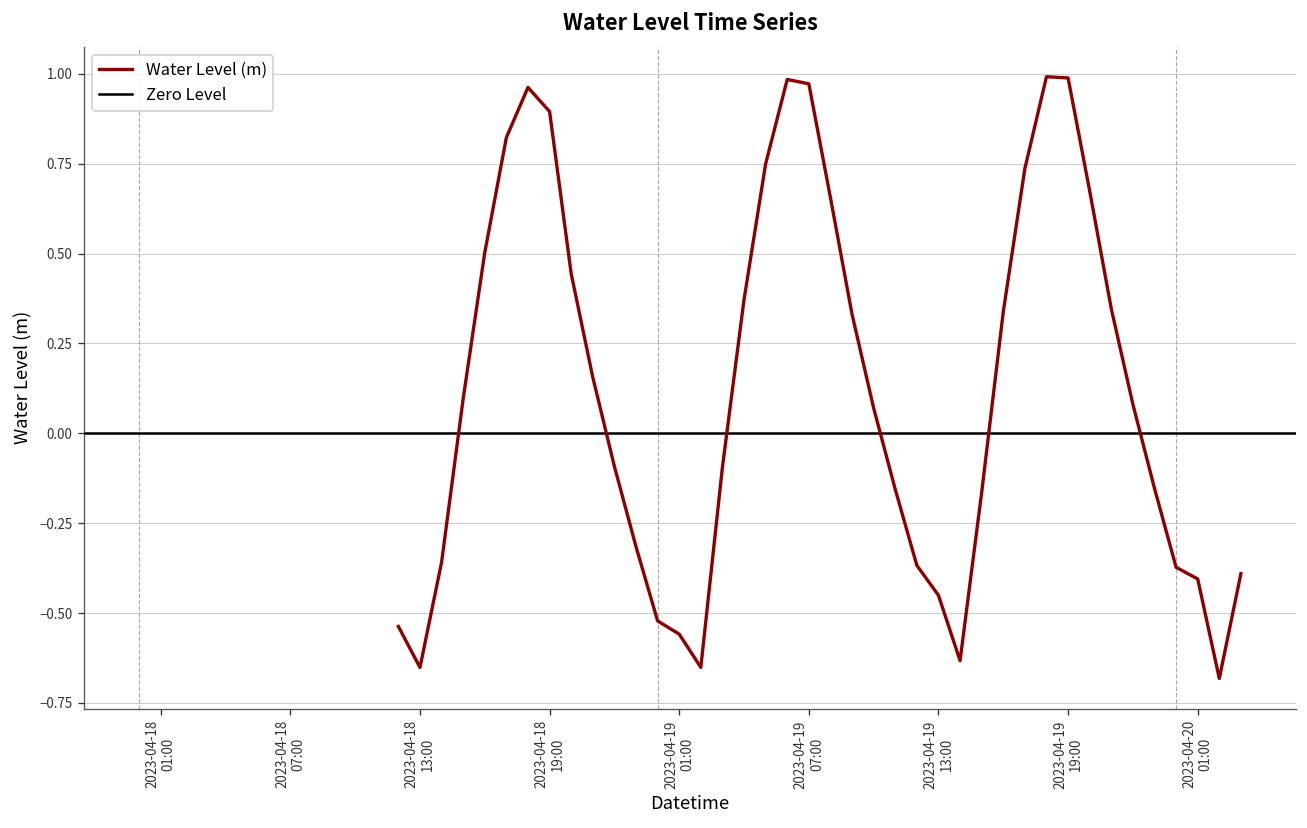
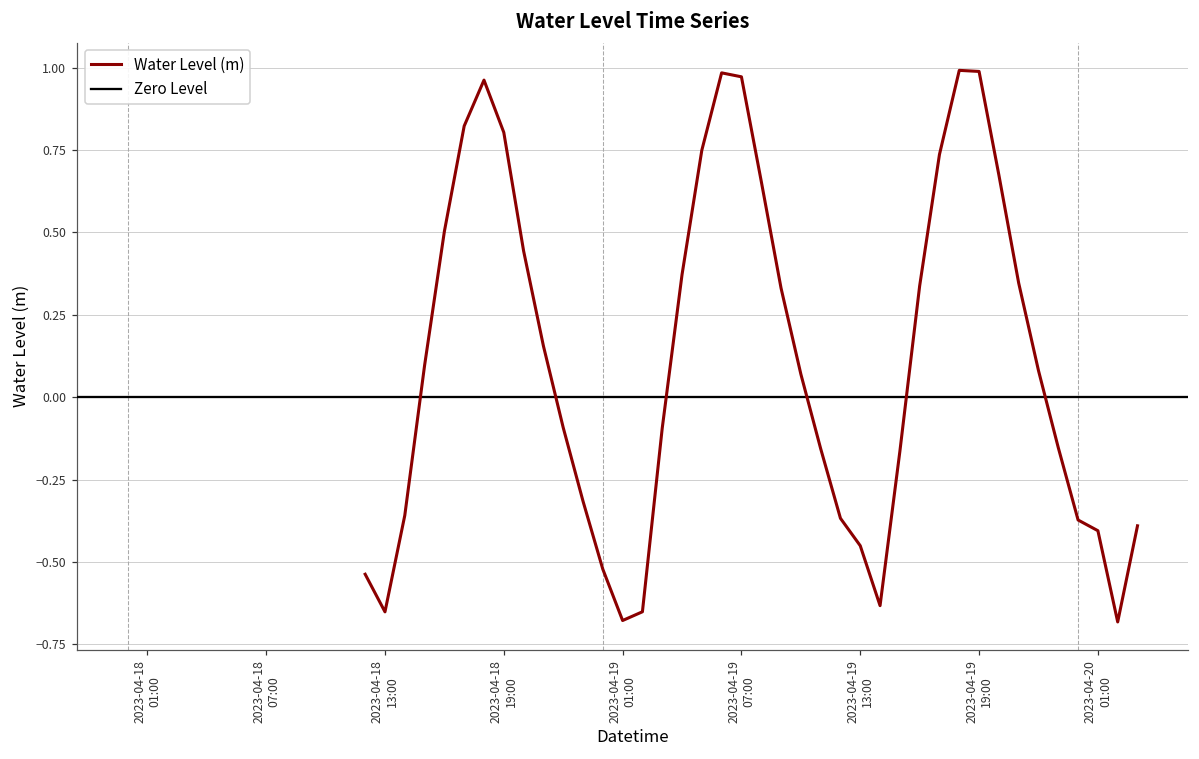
2023-04-18 19:00: 0.90 -> 0.80
2023-04-19 01:00: -0.56 -> -0.68
